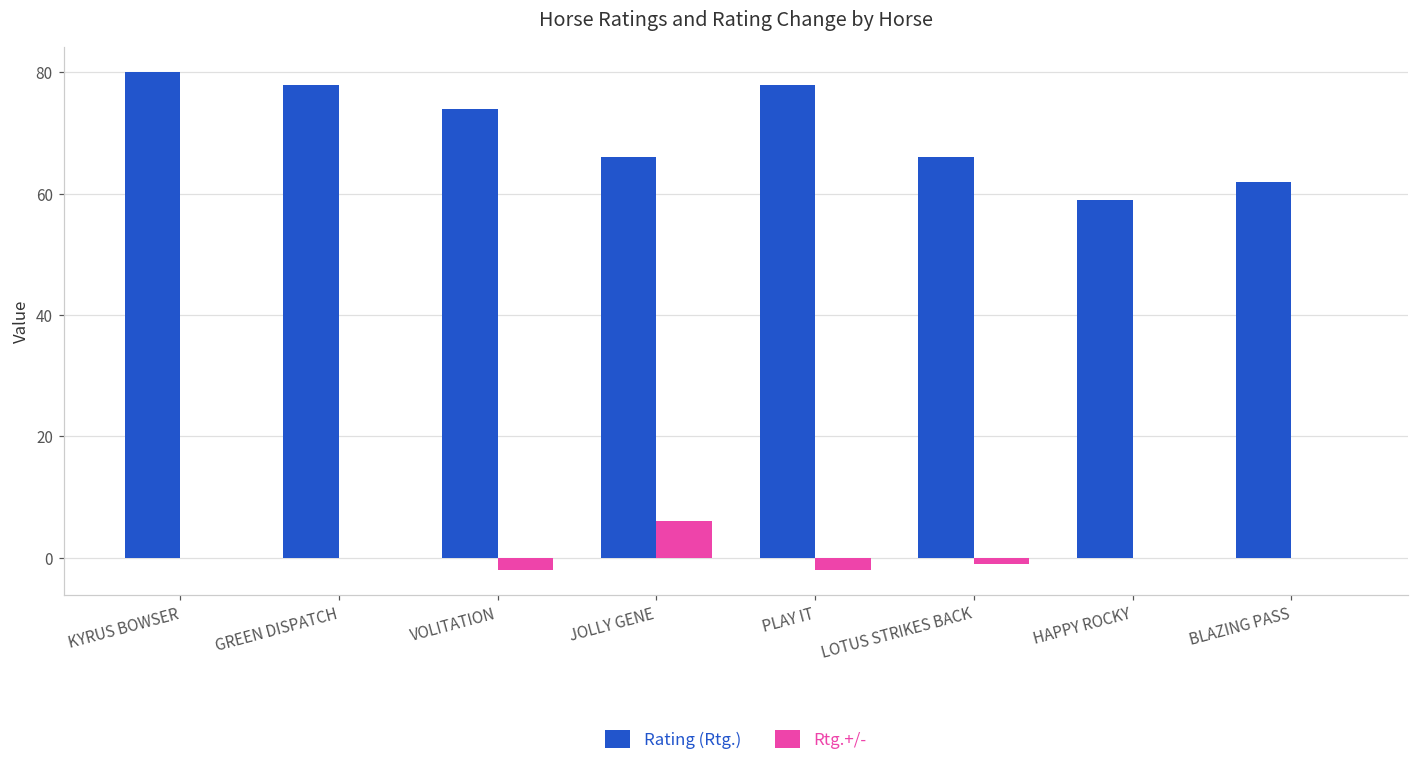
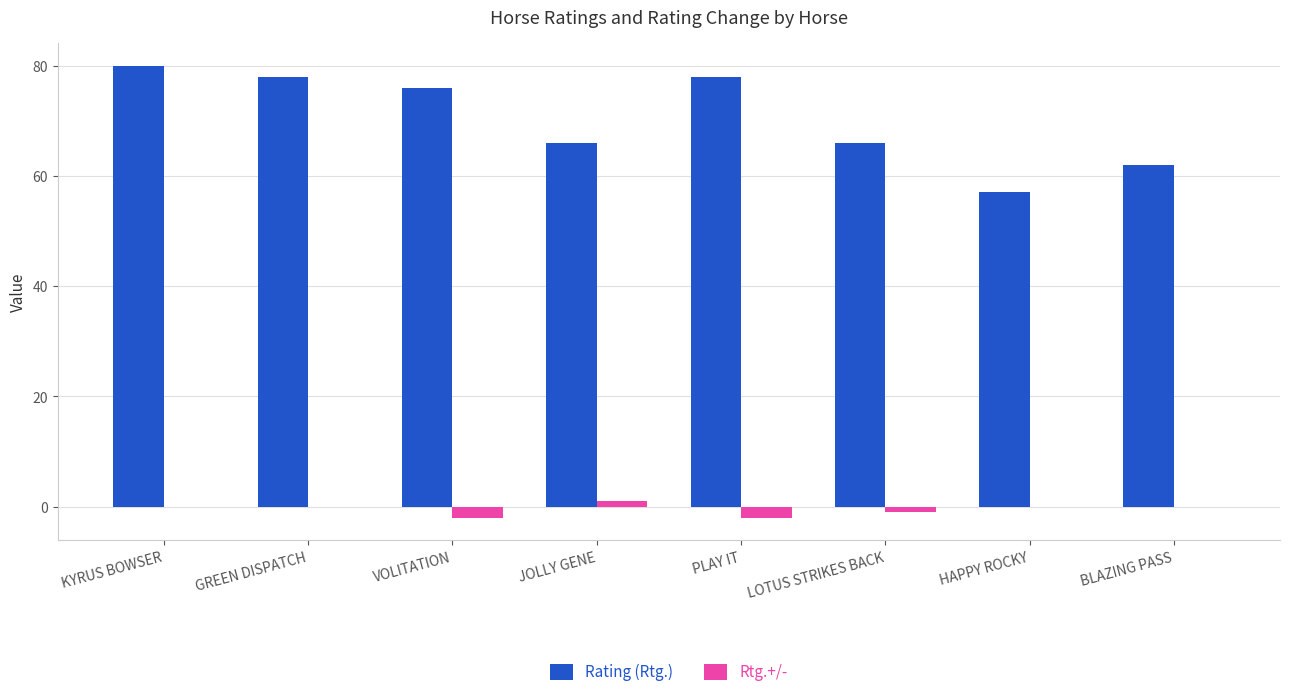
Rating (Rtg.), VOLITATION: 74 -> 76
Rtg.+/-, JOLLY GENE: 6 -> 1
Rating (Rtg.), HAPPY ROCKY: 59 -> 57
